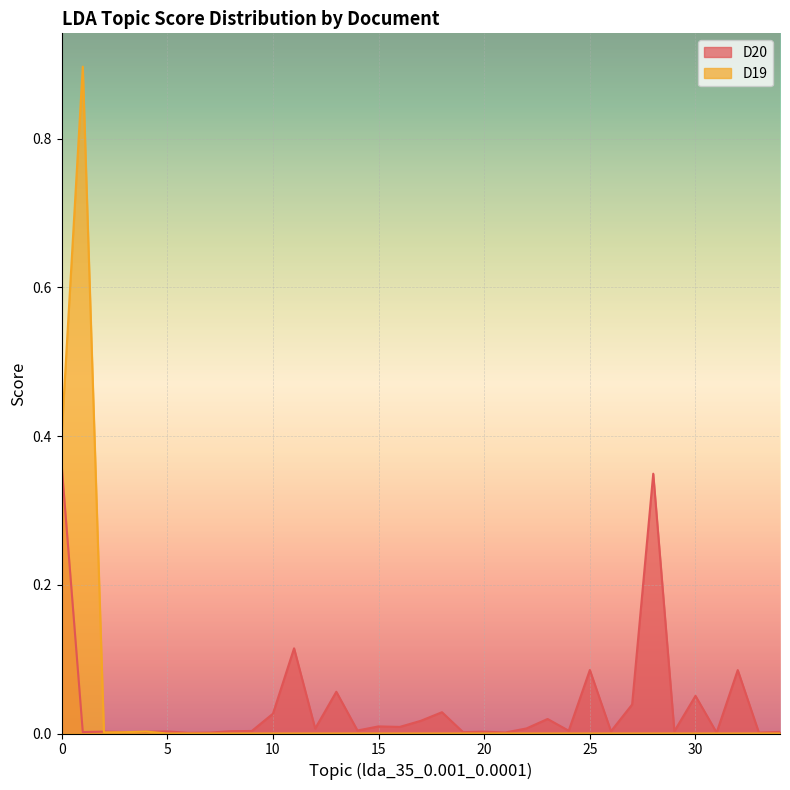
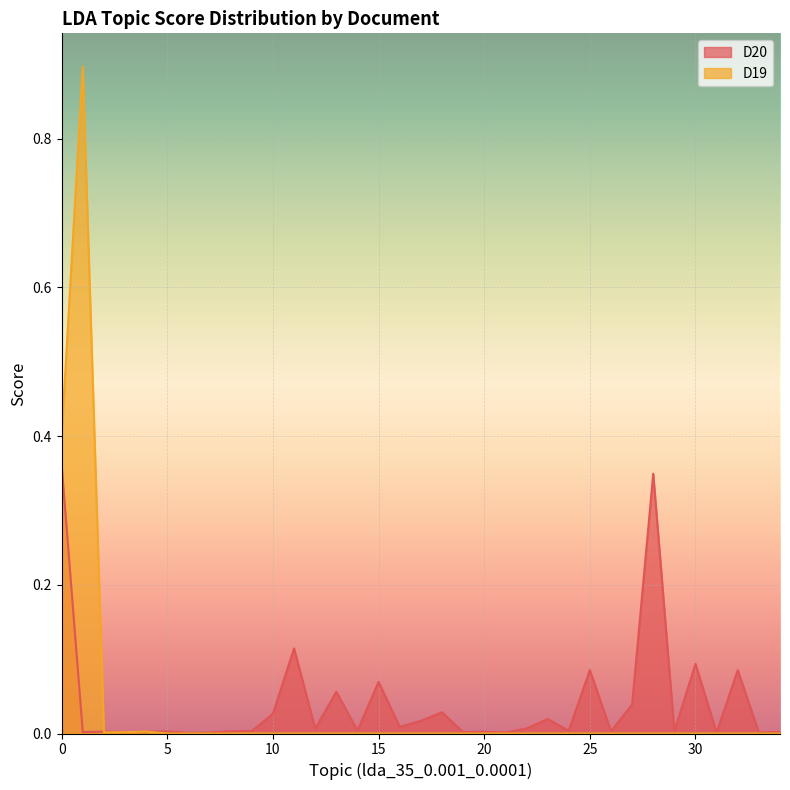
D20, 15: 0.01 -> 0.07
D20, 30: 0.05 -> 0.09
